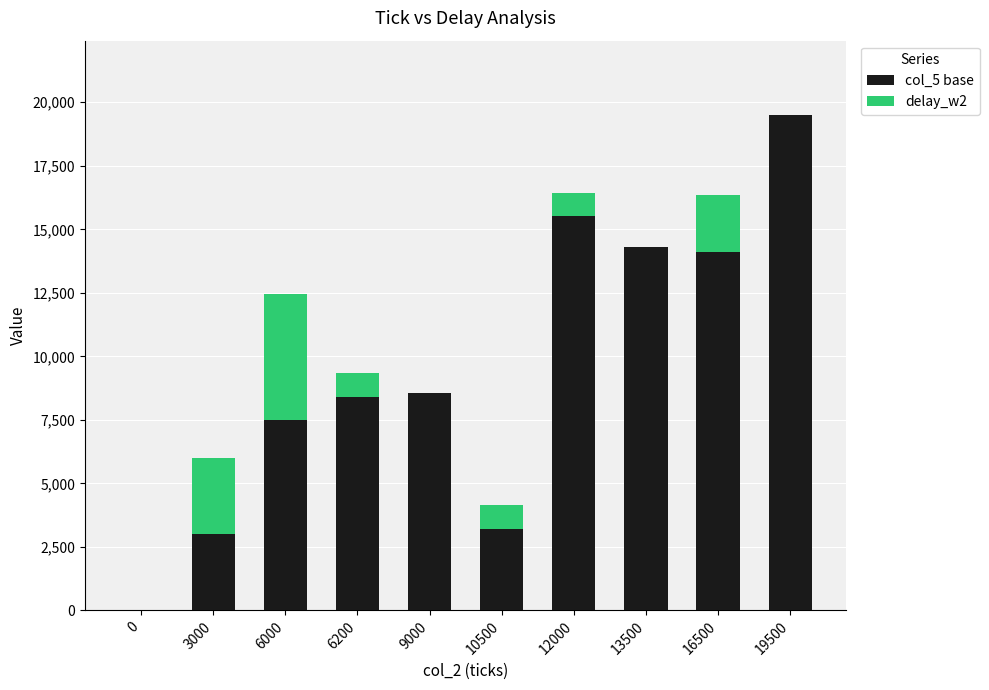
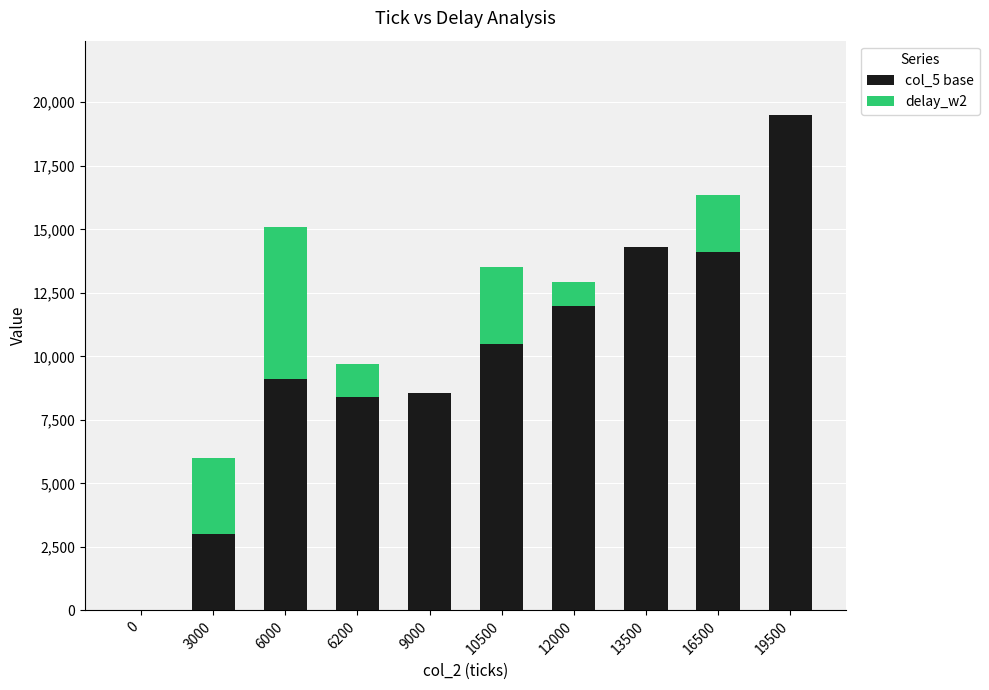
col_5 base, 6000: 7,500 -> 9,100
delay_w2, 6000: 5,000 -> 6,000
delay_w2, 6200: 900 -> 1,300
col_5 base, 10500: 3,200 -> 10,500
delay_w2, 10500: 900 -> 3,000
col_5 base, 12000: 15,500 -> 12,000
